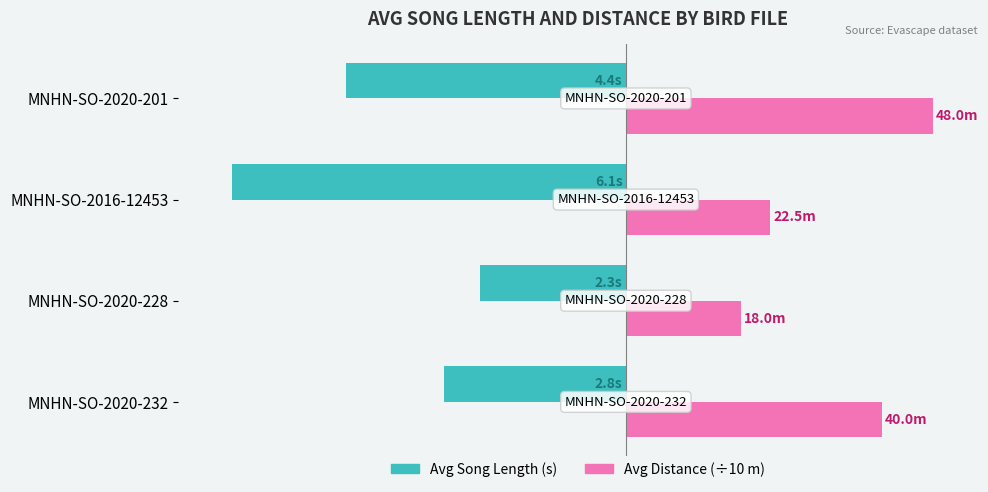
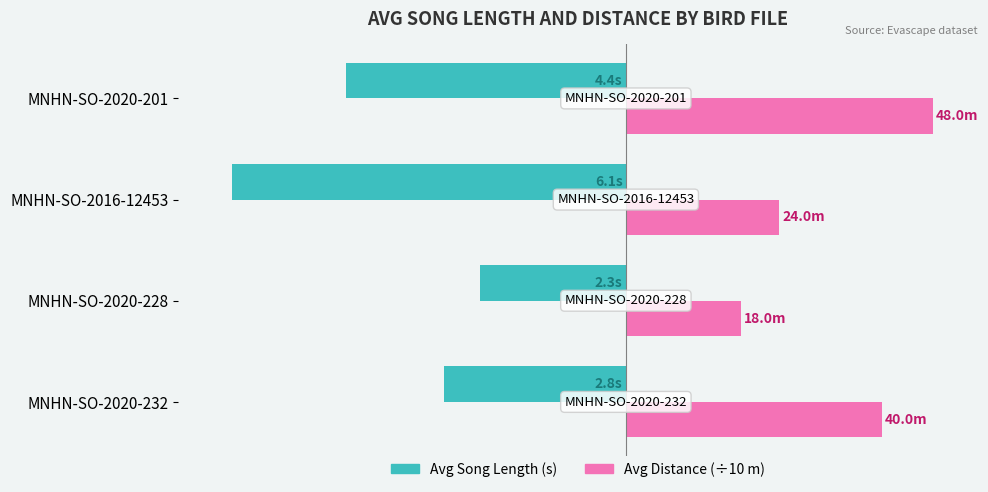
Avg Distance (÷10 m), MNHN-SO-2016-12453: 22.5m -> 24.0m
